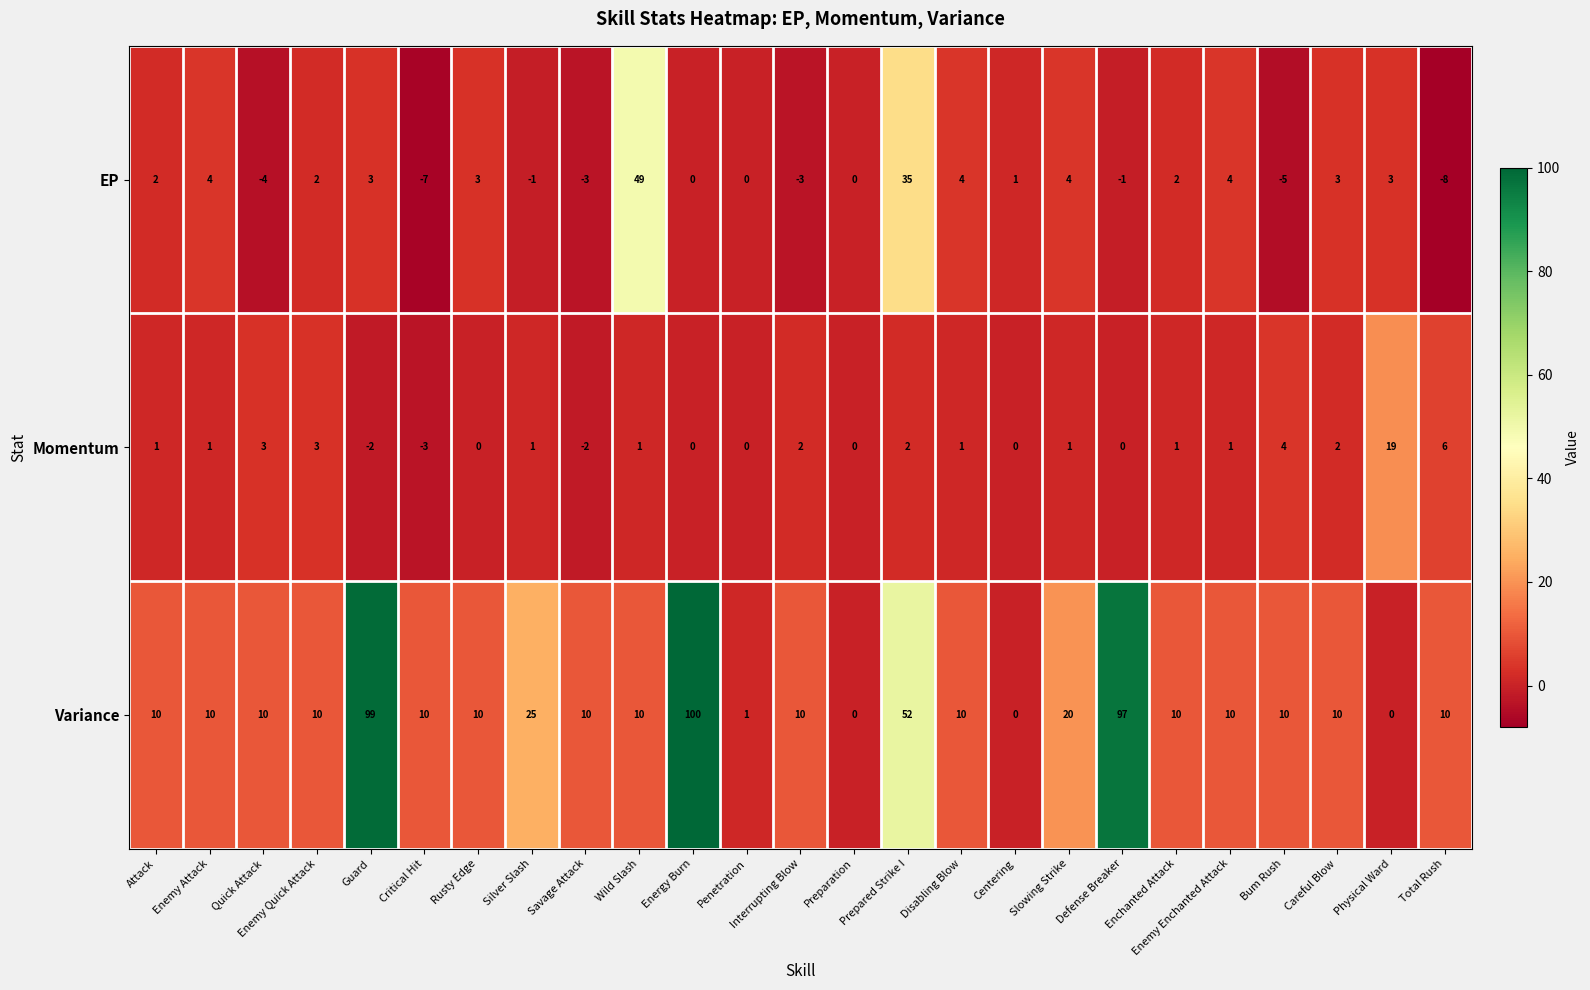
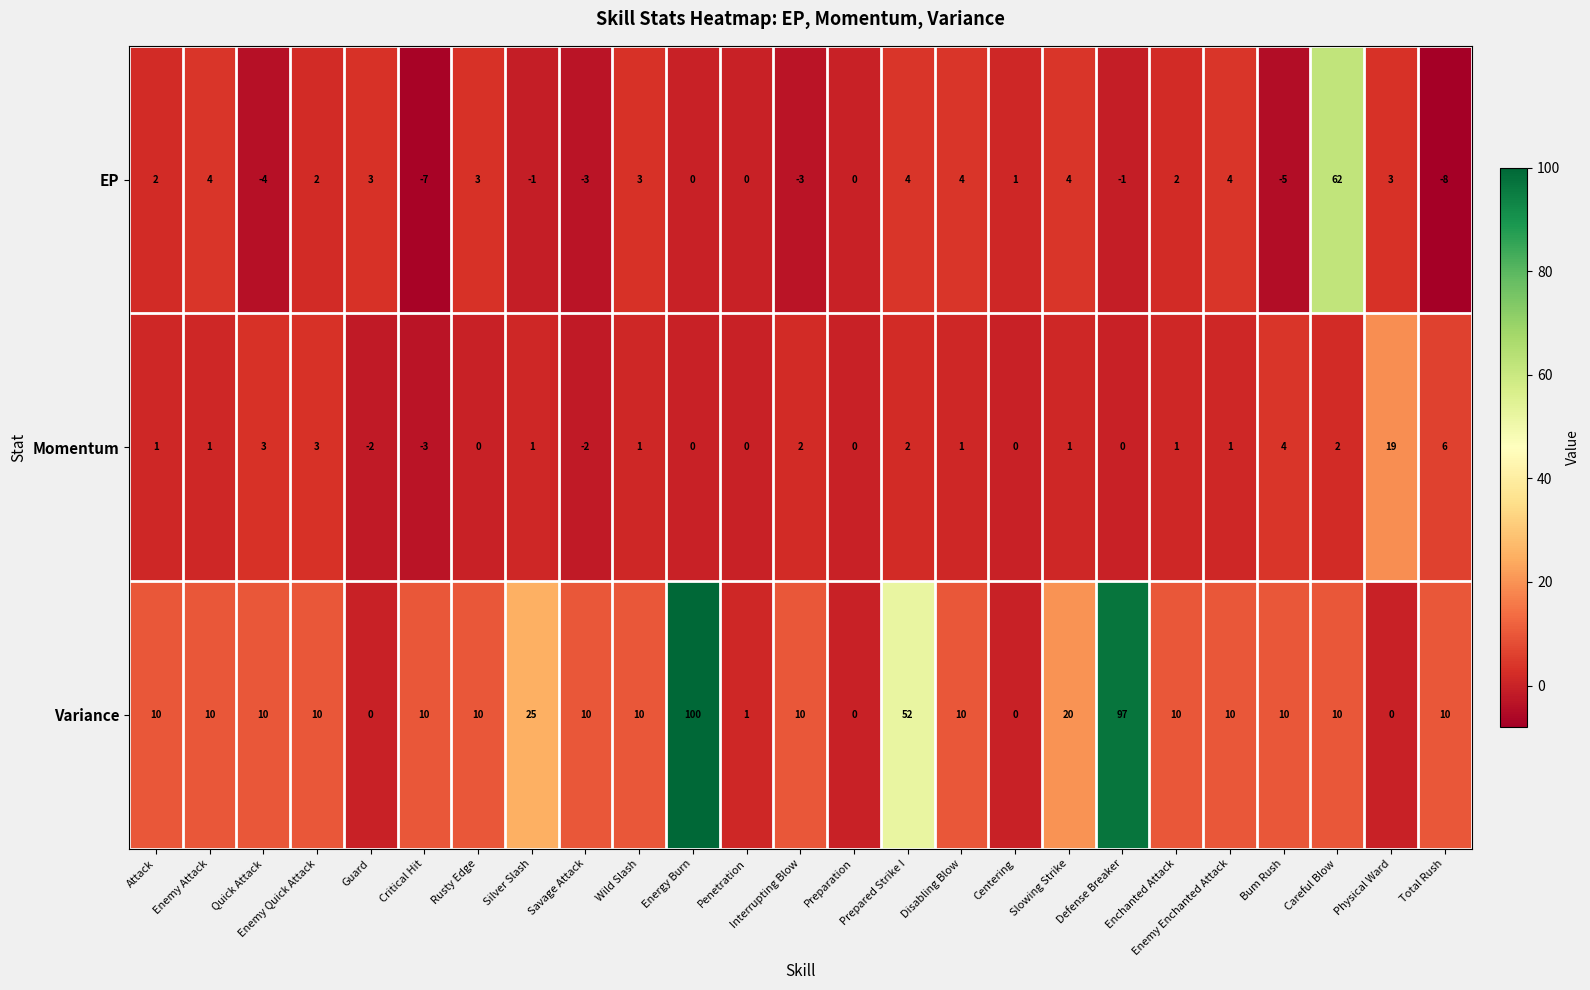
EP, Wild Slash: 49 -> 3
EP, Prepared Strike I: 35 -> 4
EP, Careful Blow: 3 -> 62
Variance, Guard: 99 -> 0
